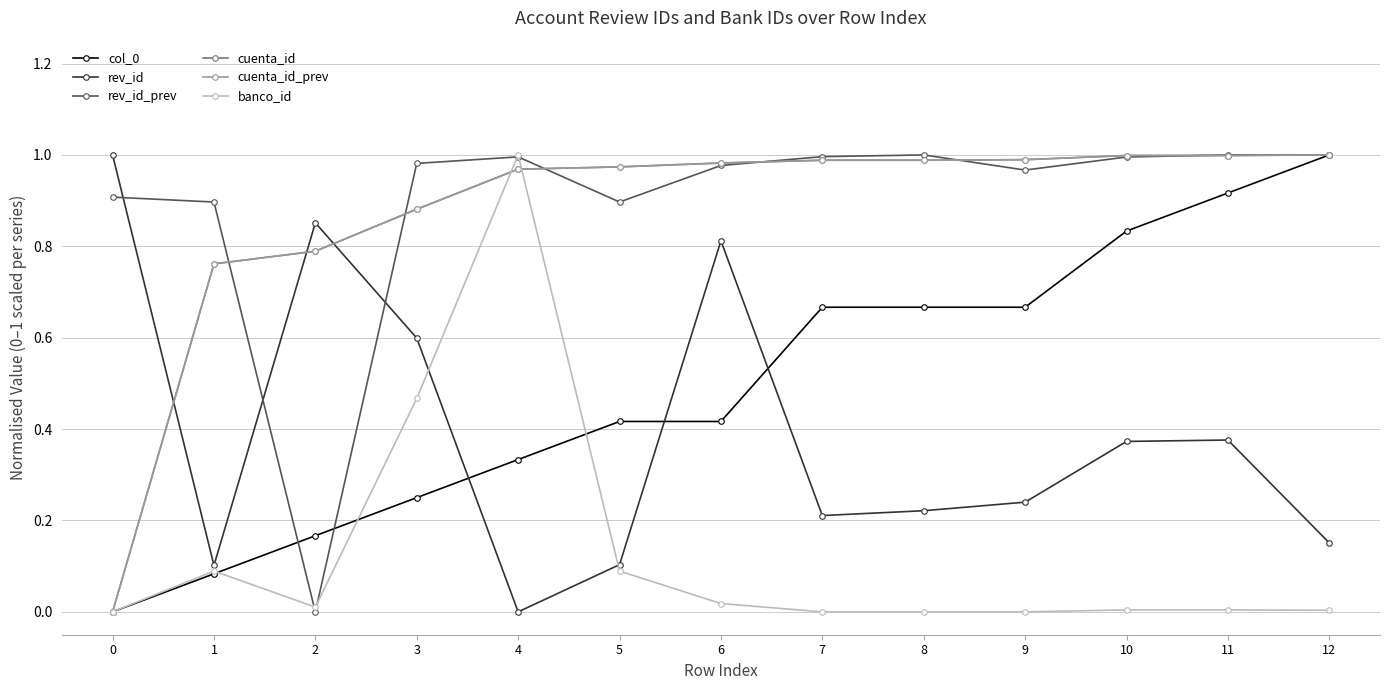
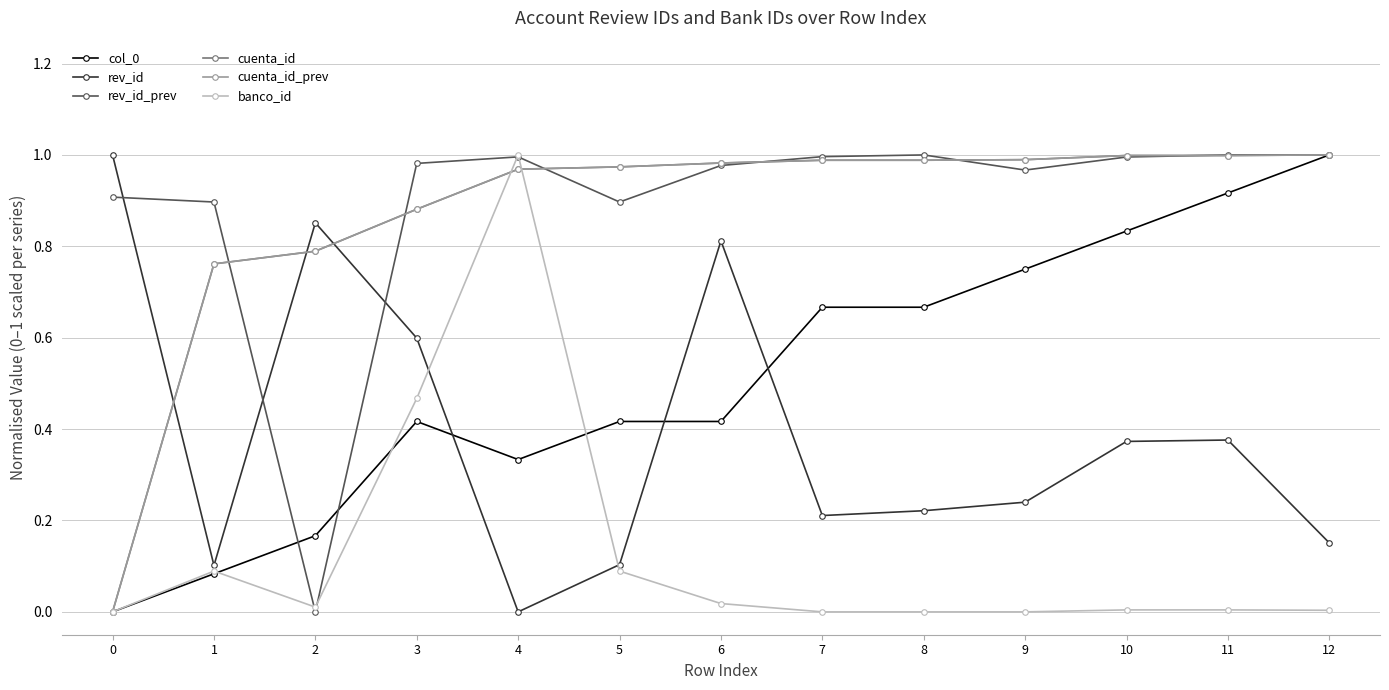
col_0, 3: 0.25 -> 0.42
col_0, 9: 0.67 -> 0.75
